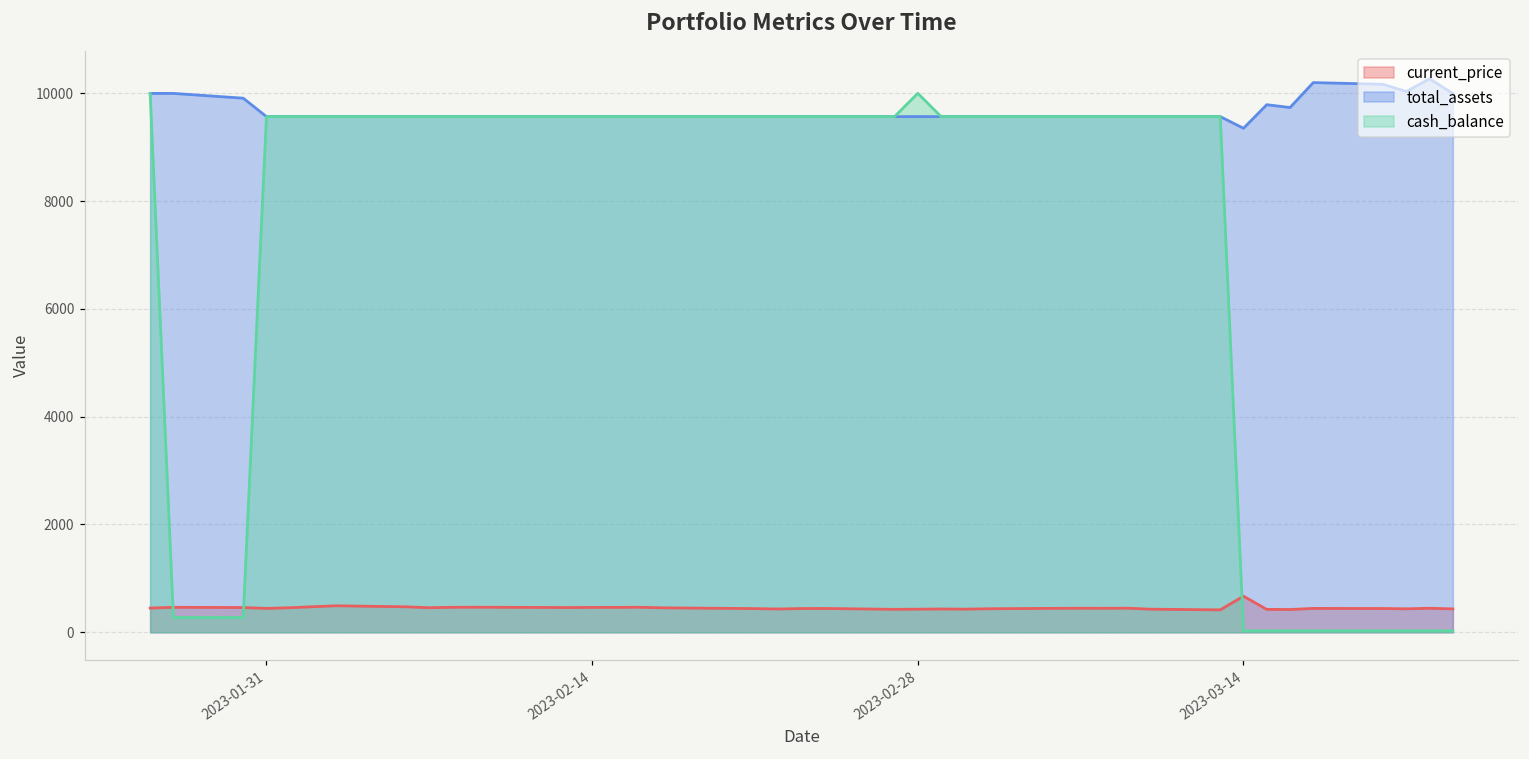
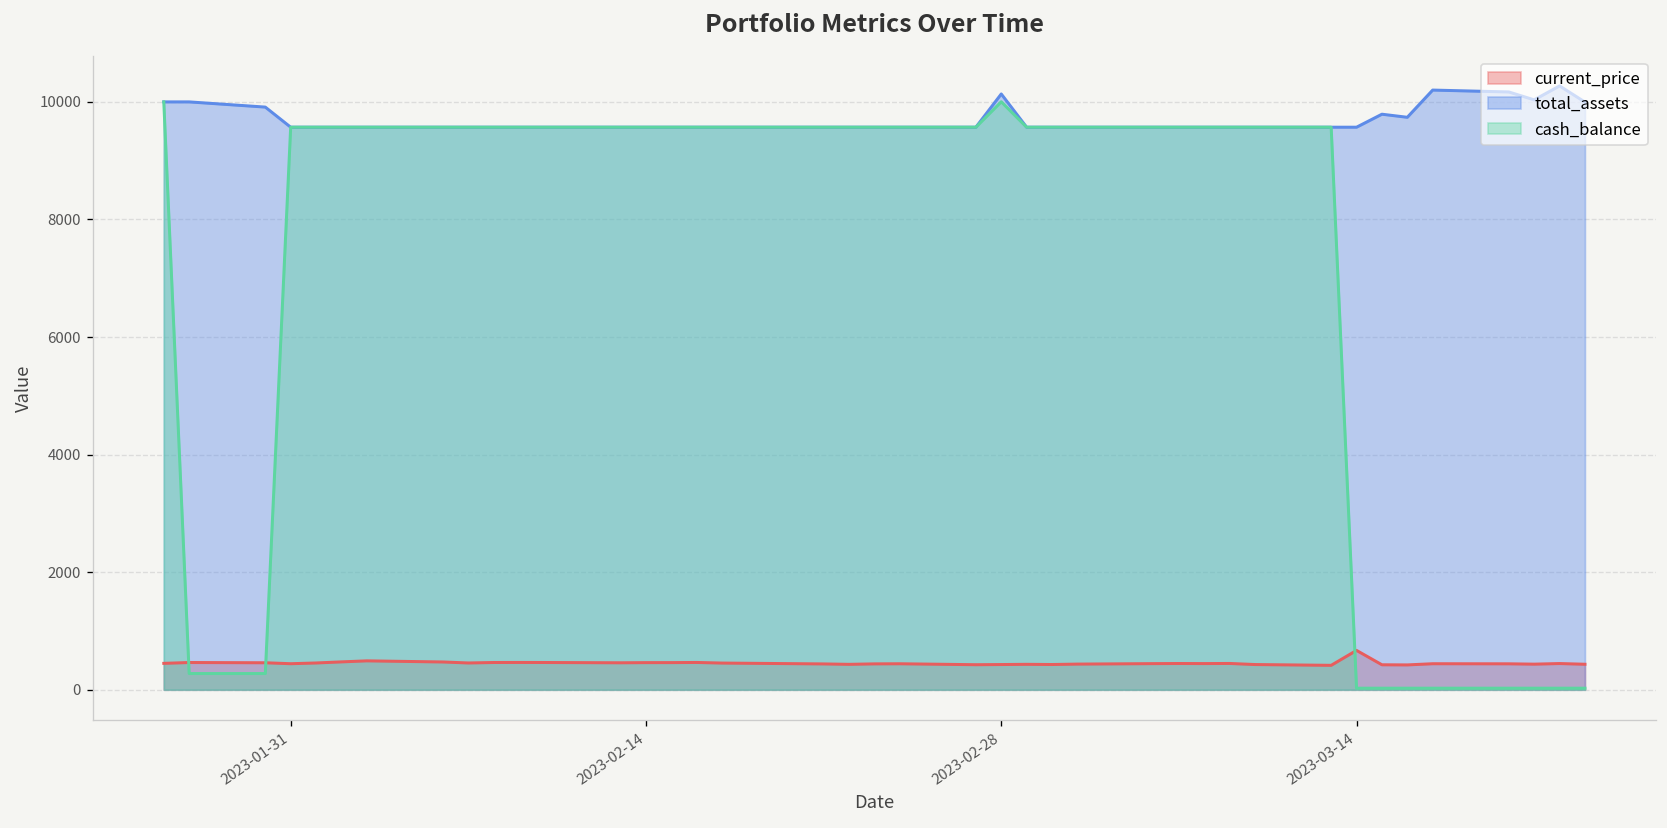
total_assets, 2023-02-28: 9600 -> 10100
total_assets, 2023-03-14: 9400 -> 9600
